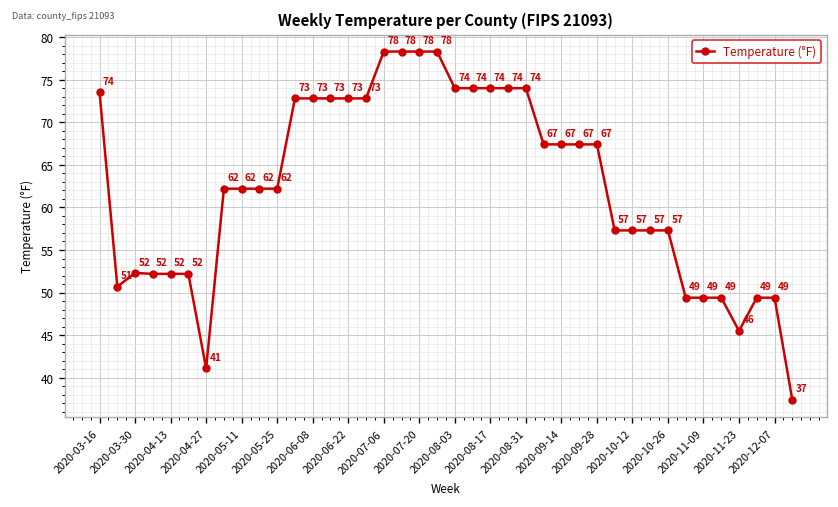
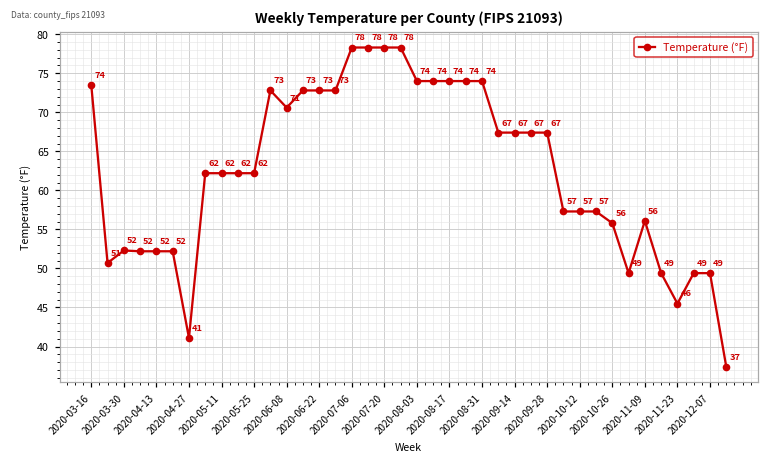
2020-06-08: 73 -> 71
2020-10-26: 57 -> 56
2020-11-09: 49 -> 56
